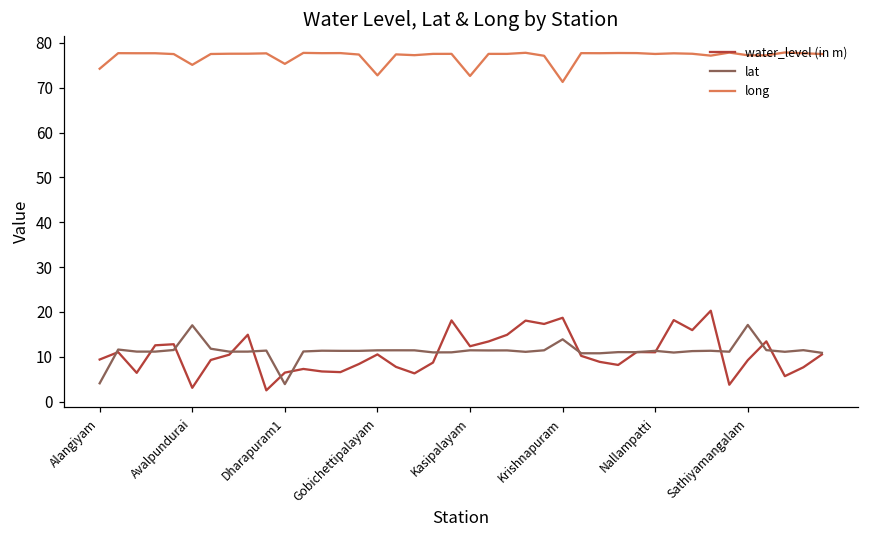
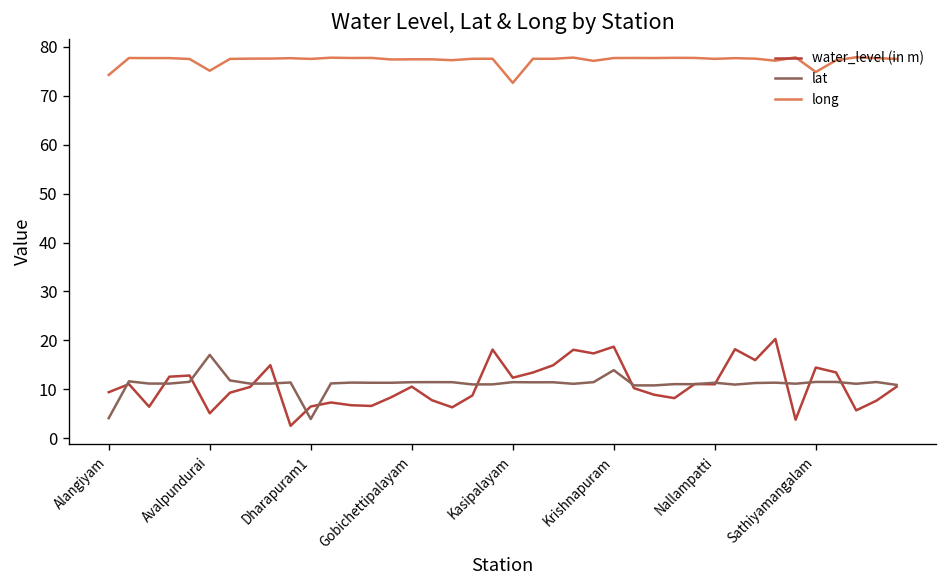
water_level (in m), Avalpundurai: 3 -> 5
long, Dharapuram1: 75 -> 78
long, Gobichettipalayam: 73 -> 77
long, Krishnapuram: 71 -> 78
water_level (in m), Sathiyamangalam: 9 -> 14
lat, Sathiyamangalam: 17 -> 12
long, Sathiyamangalam: 77 -> 75
